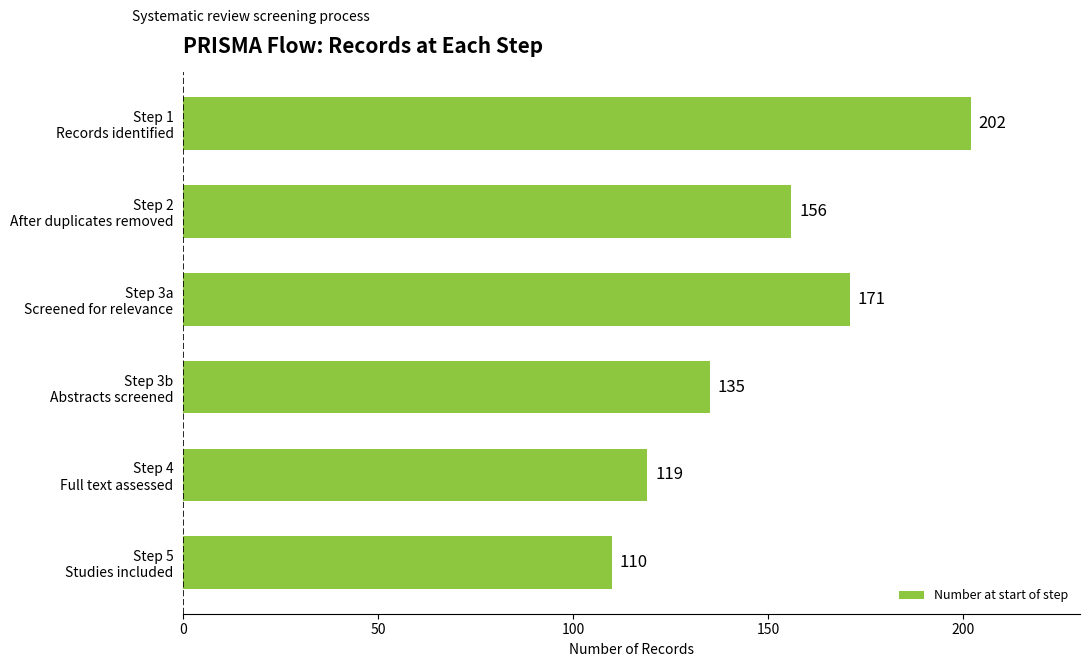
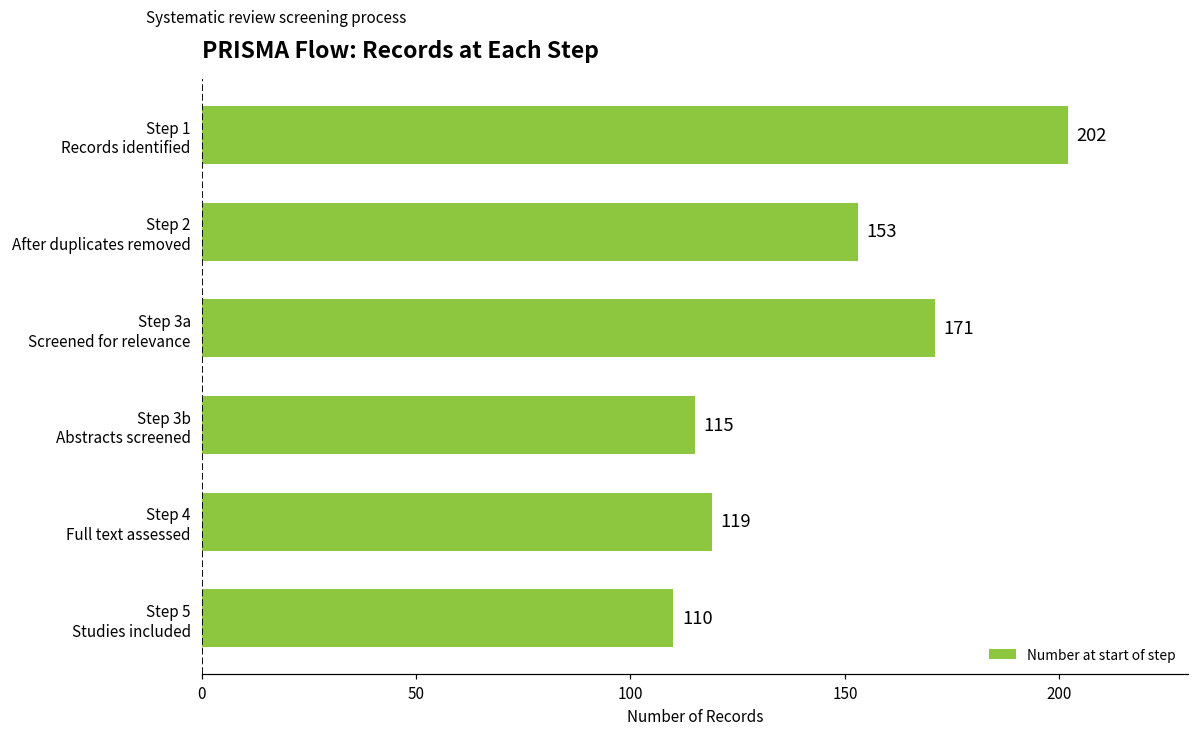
Step 2 After duplicates removed: 156 -> 153
Step 3b Abstracts screened: 135 -> 115
